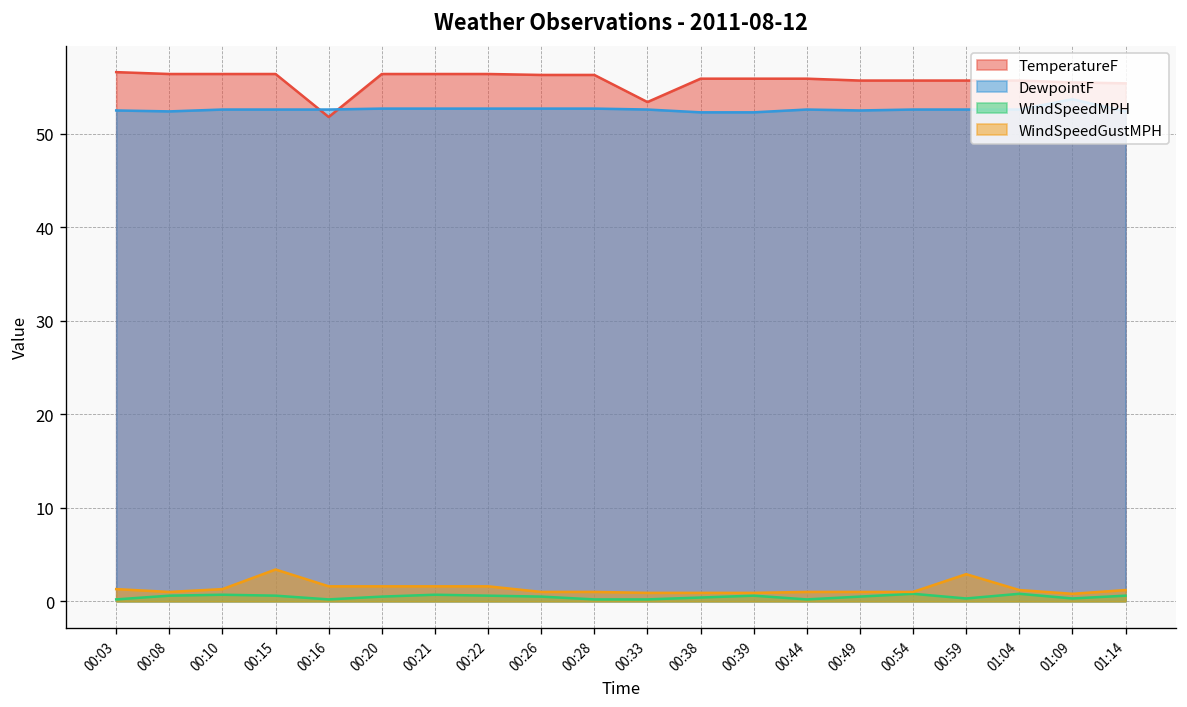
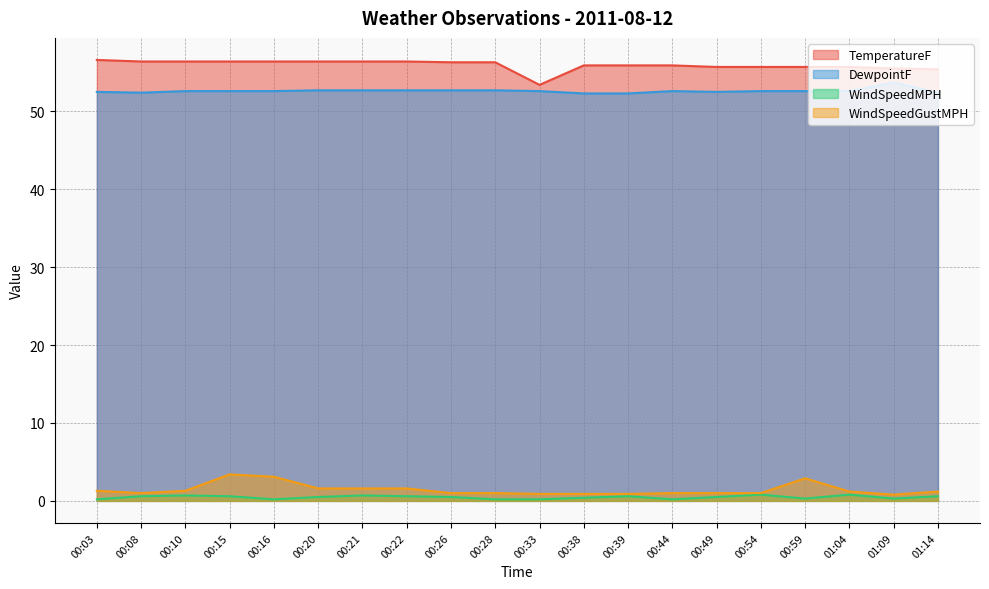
TemperatureF, 00:16: 52 -> 56
WindSpeedGustMPH, 00:16: 2 -> 3
